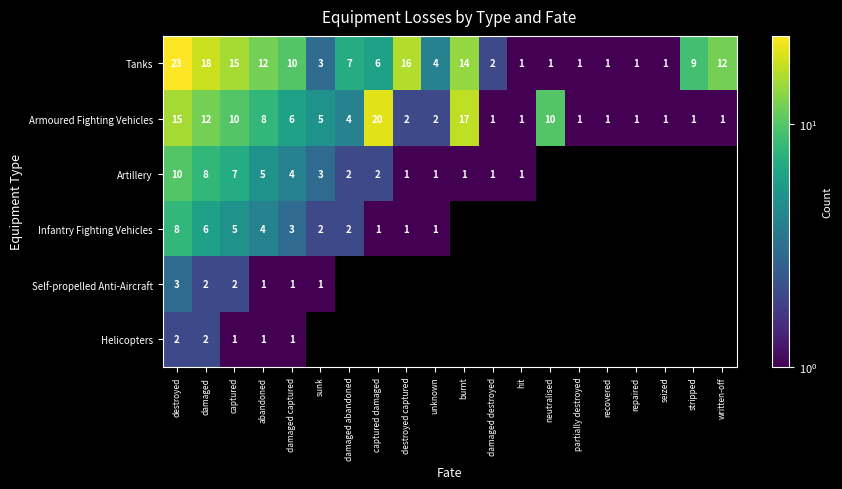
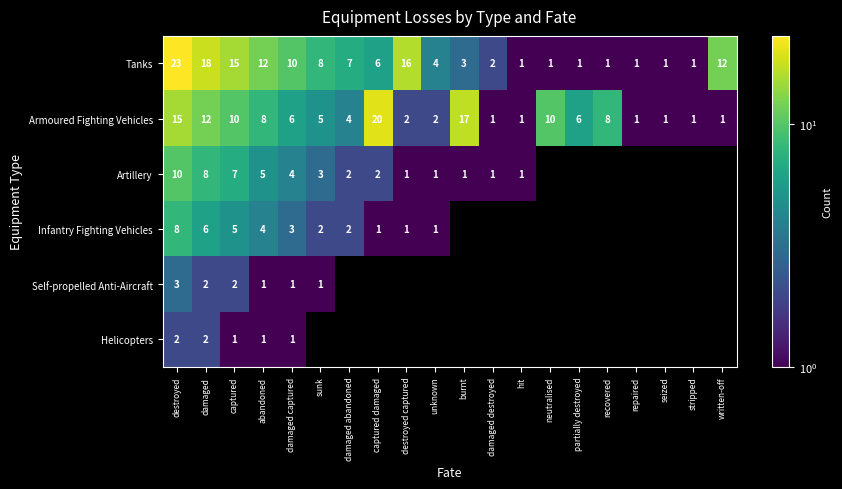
Tanks, sunk: 3 -> 8
Tanks, burnt: 14 -> 3
Tanks, stripped: 9 -> 1
Armoured Fighting Vehicles, partially destroyed: 1 -> 6
Armoured Fighting Vehicles, recovered: 1 -> 8
